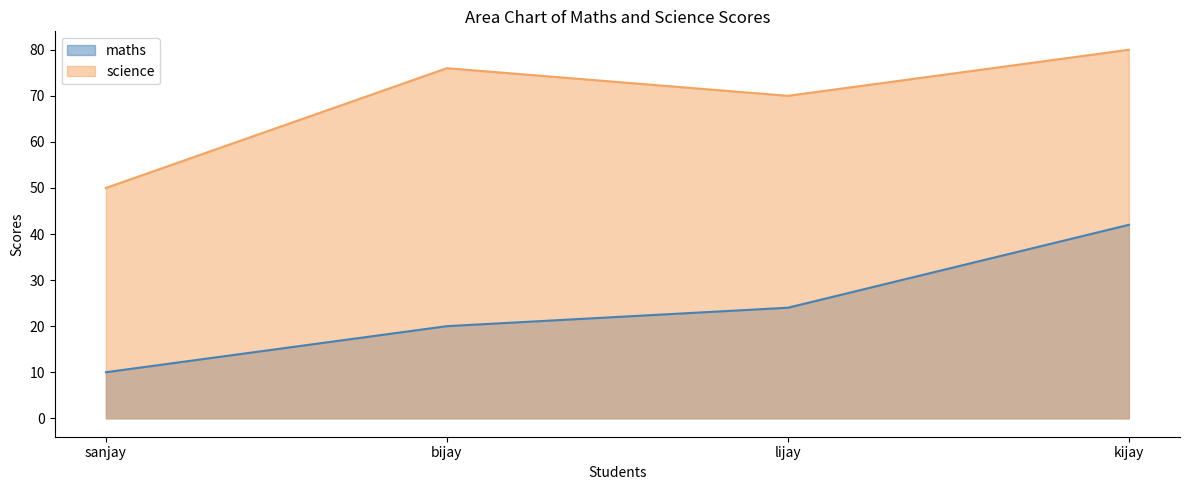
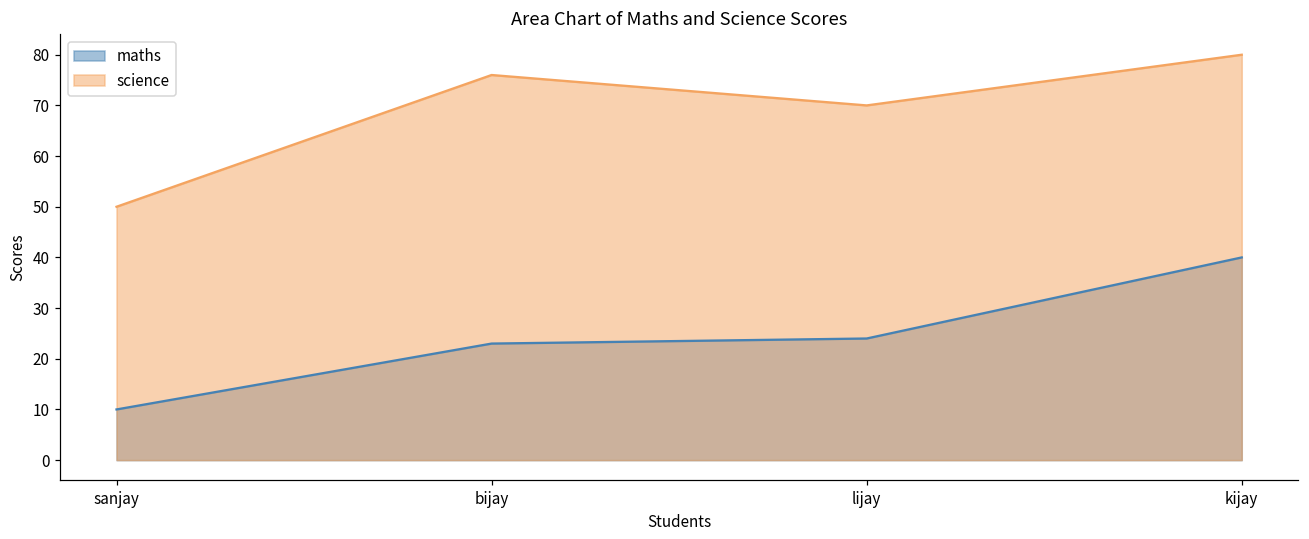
maths, bijay: 20 -> 23
maths, kijay: 42 -> 40
